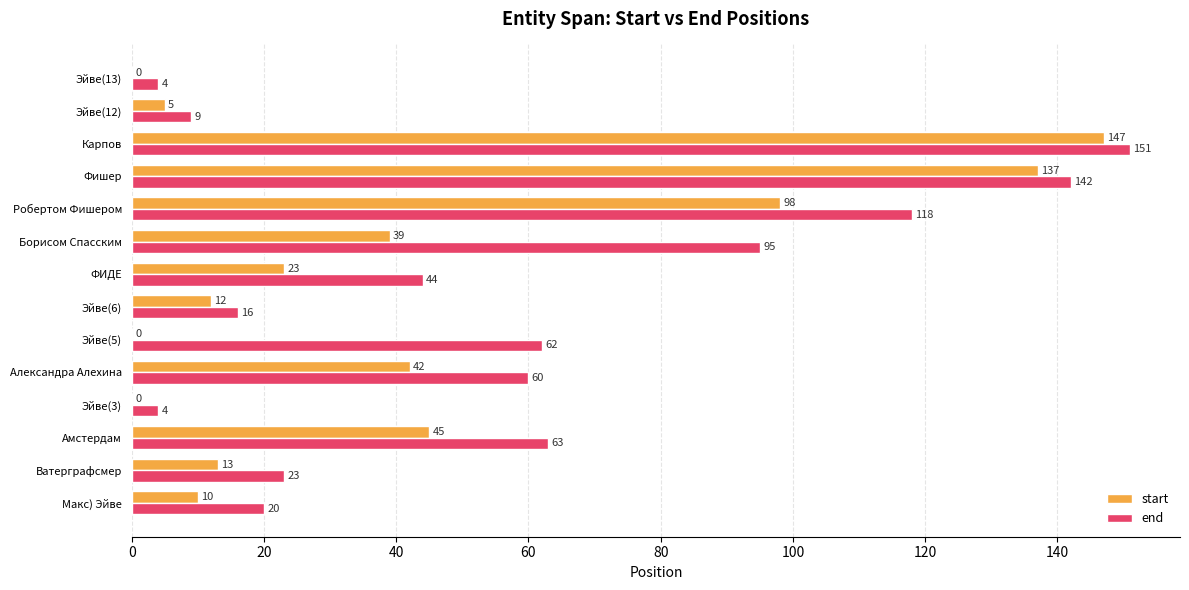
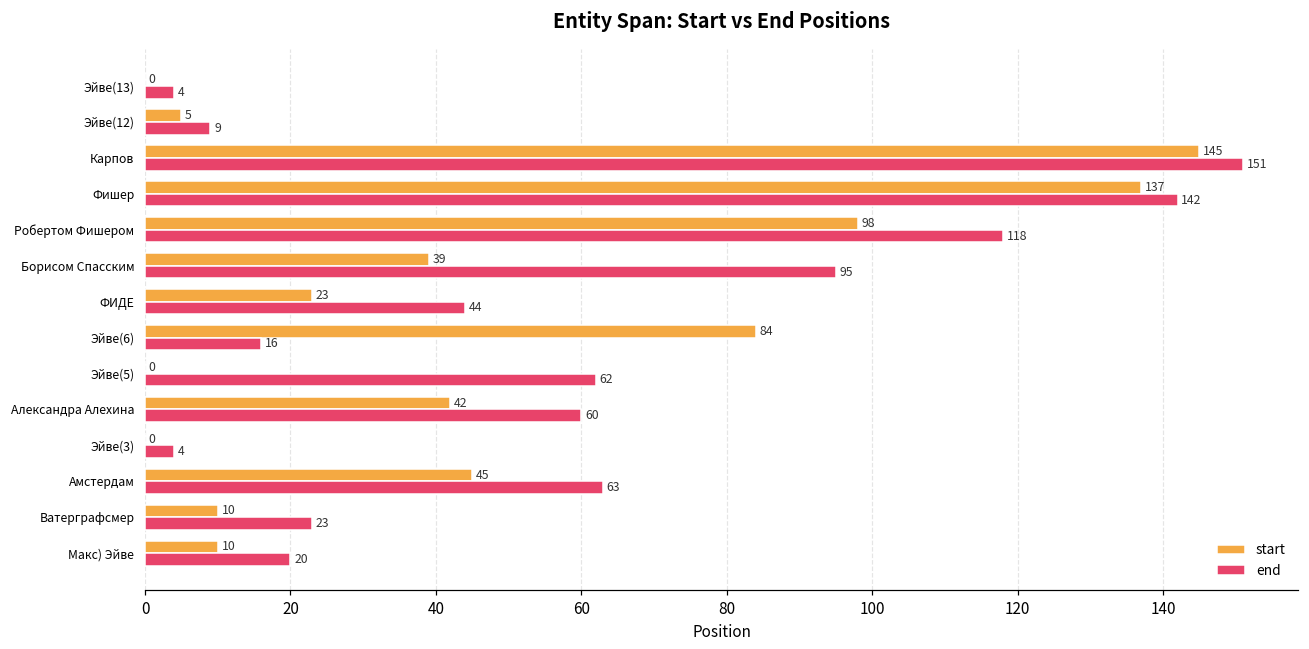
start, Карпов: 147 -> 145
start, Эйве(6): 12 -> 84
start, Ватерграфсмер: 13 -> 10
